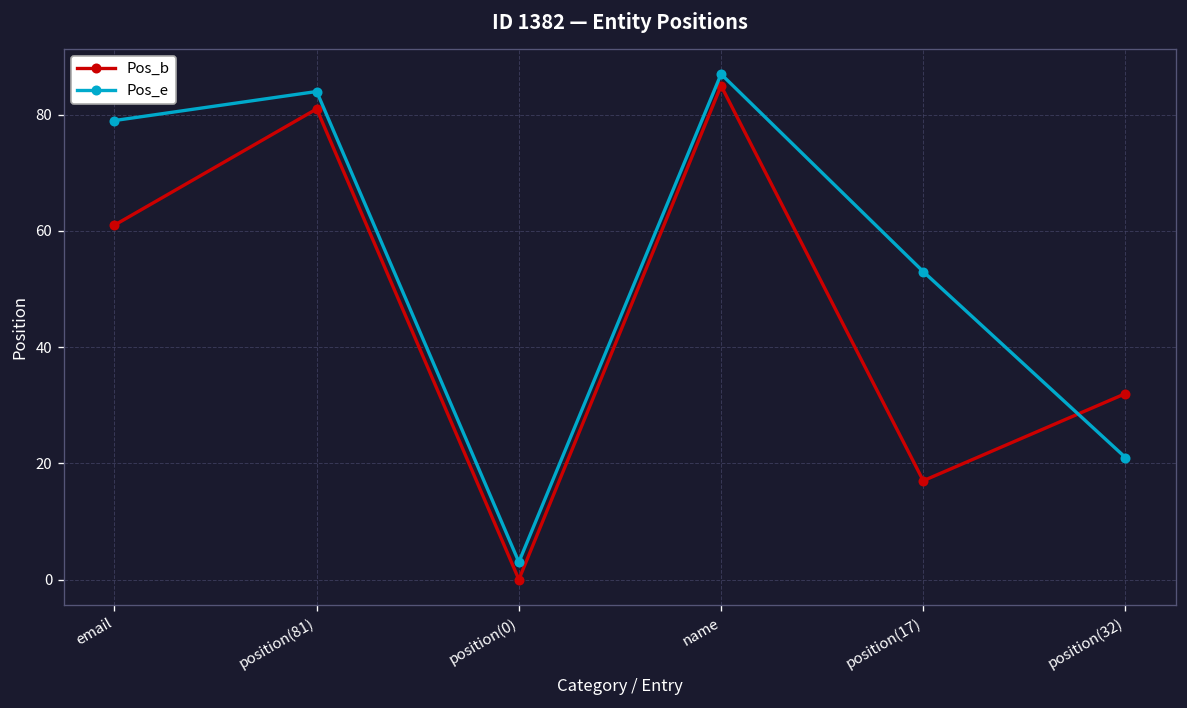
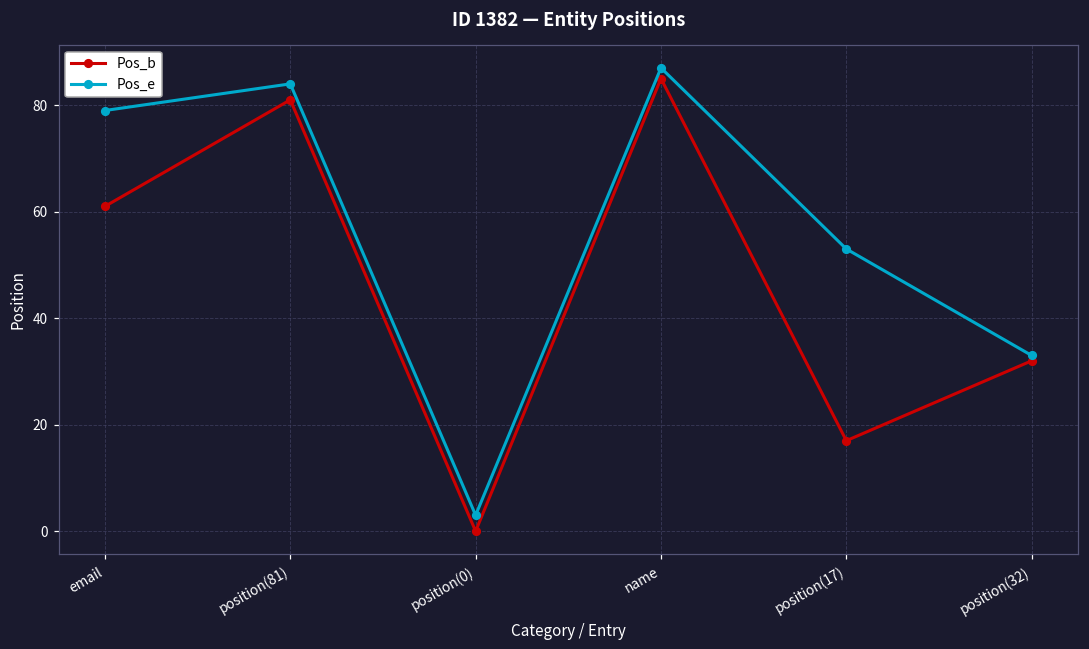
Pos_e, position(32): 21 -> 33
